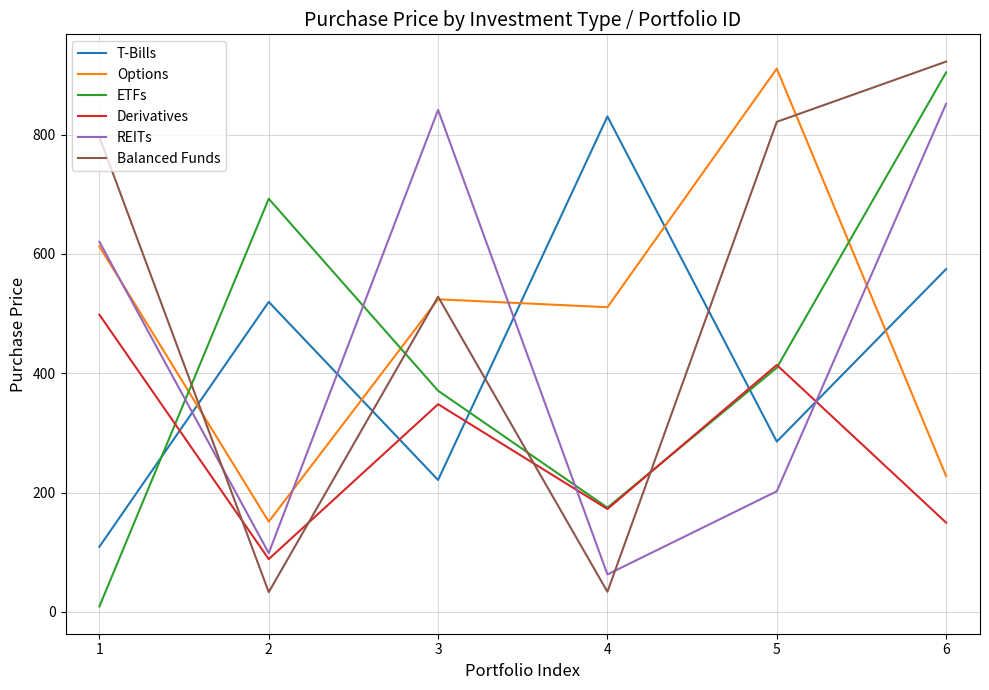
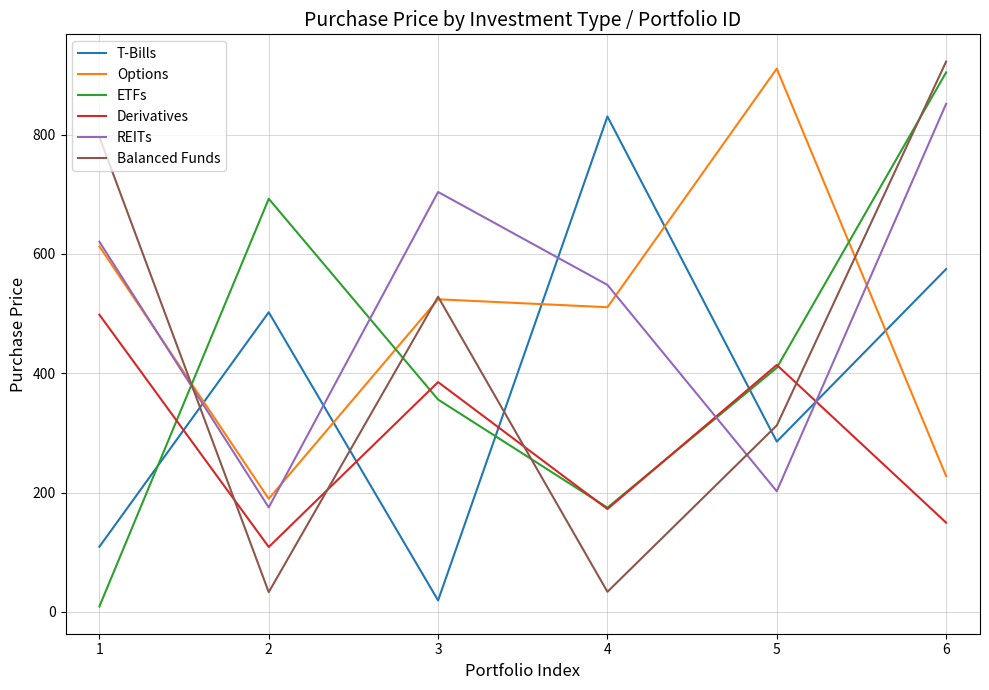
T-Bills, 2: 520 -> 500
Options, 2: 150 -> 190
Derivatives, 2: 90 -> 110
REITs, 2: 100 -> 180
T-Bills, 3: 220 -> 20
ETFs, 3: 370 -> 360
Derivatives, 3: 350 -> 390
REITs, 3: 840 -> 700
REITs, 4: 60 -> 550
Balanced Funds, 5: 820 -> 310
